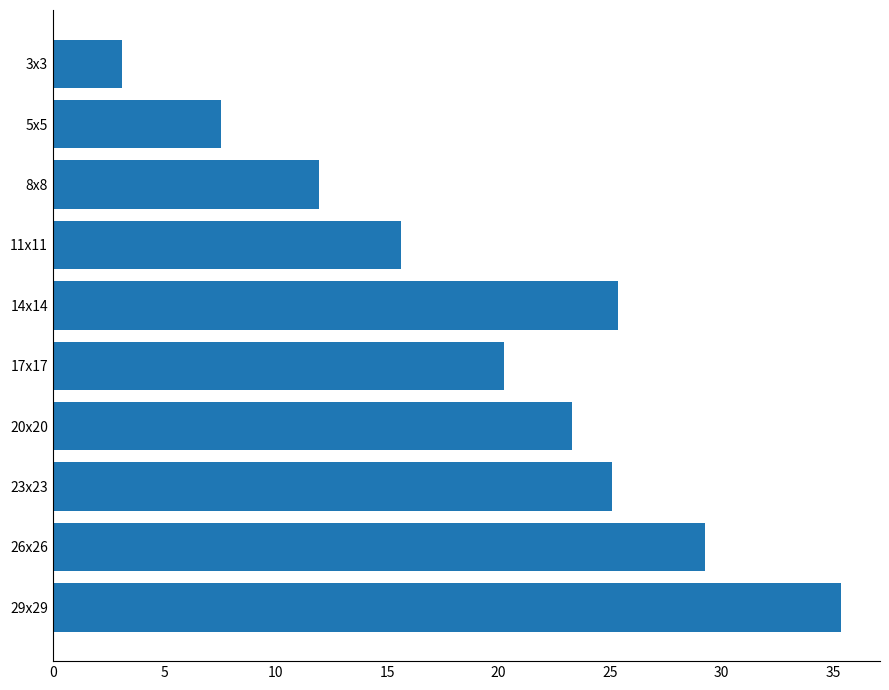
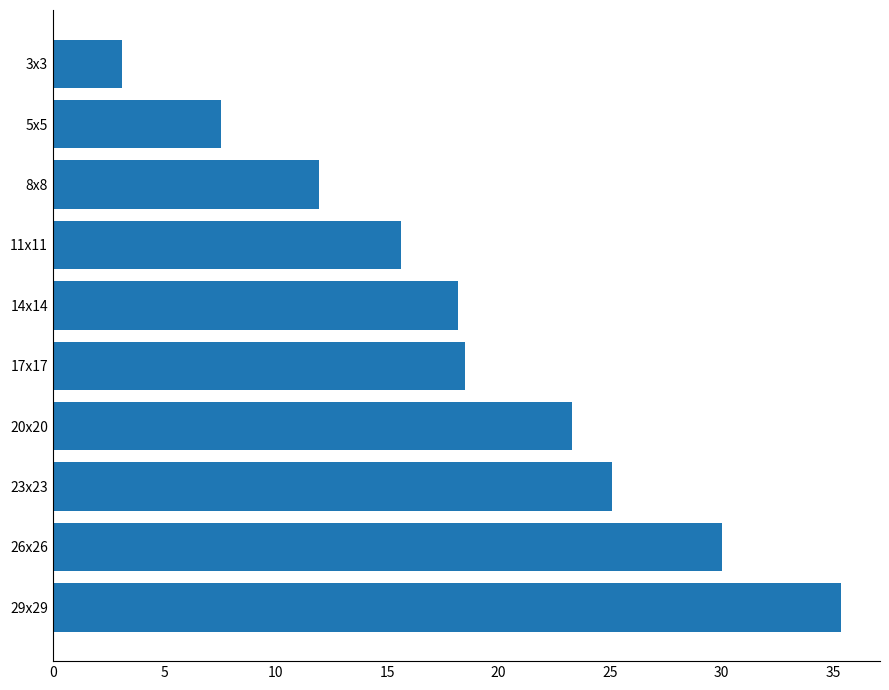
14x14: 25.4 -> 18.2
17x17: 20.2 -> 18.5
26x26: 29.2 -> 30.0
